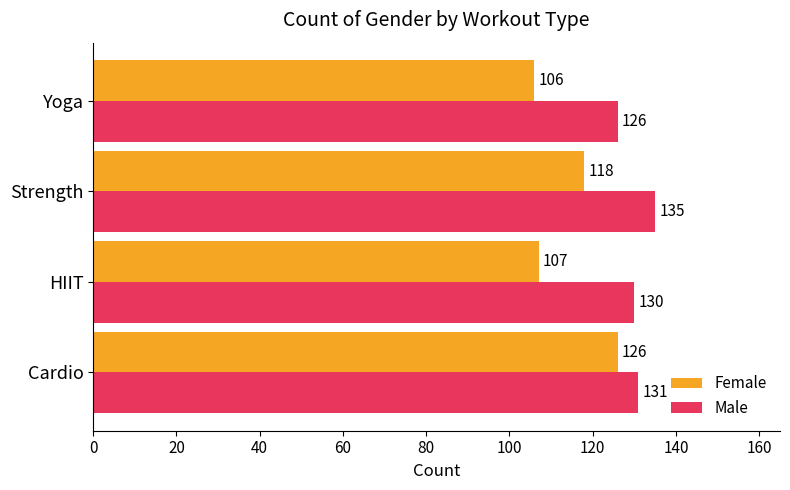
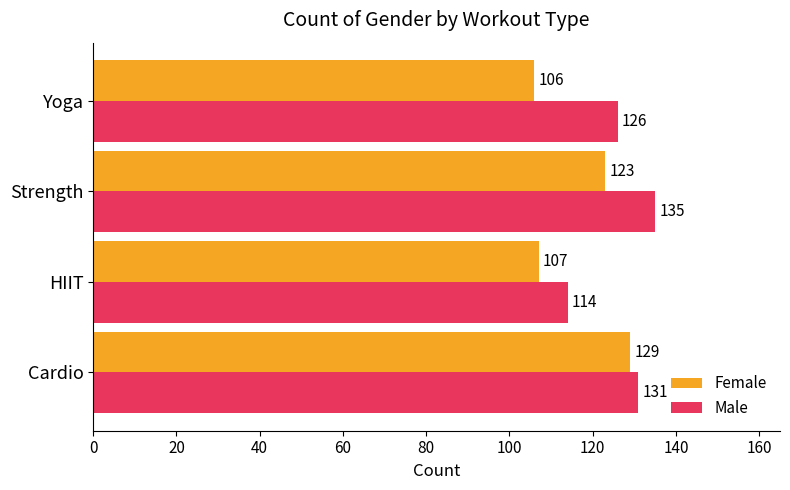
Female, Strength: 118 -> 123
Male, HIIT: 130 -> 114
Female, Cardio: 126 -> 129
